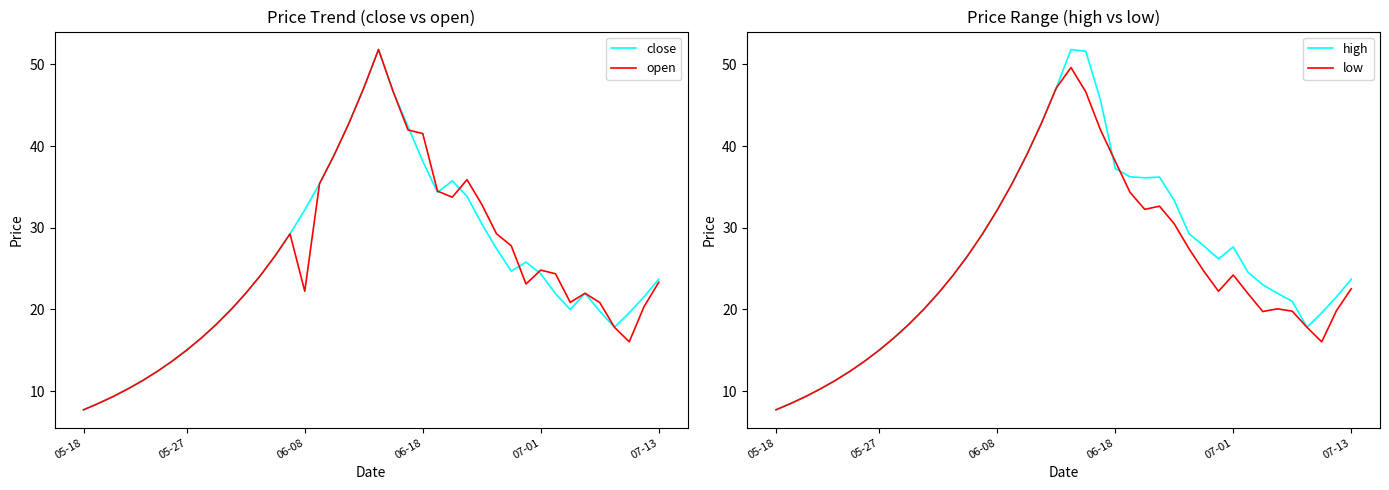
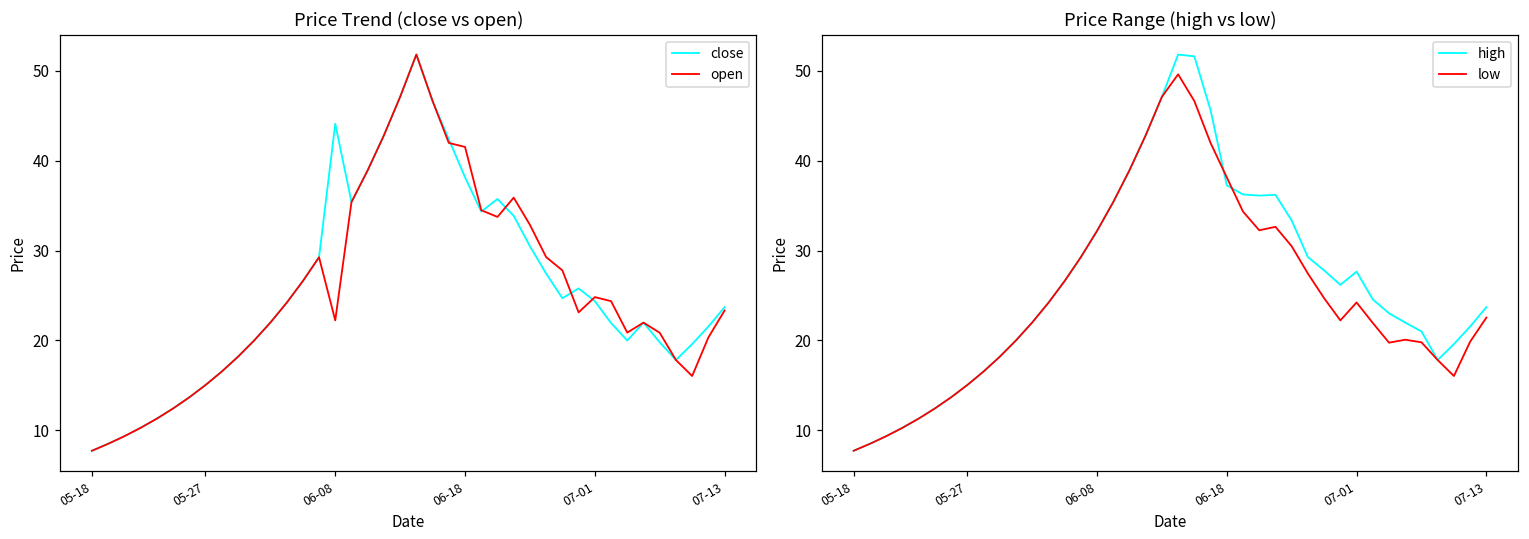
Price Trend (close vs open), close, 06-08: 32 -> 44
